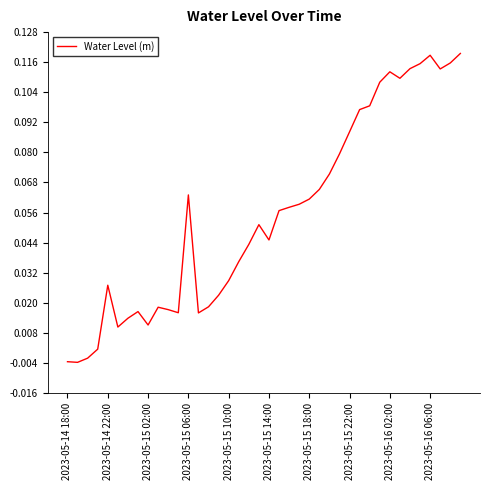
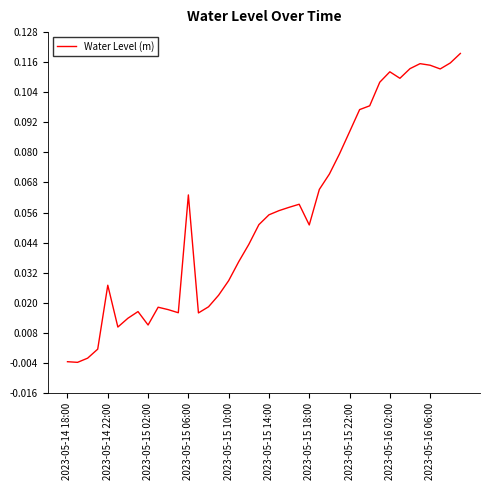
2023-05-15 14:00: 0.045 -> 0.055
2023-05-15 18:00: 0.061 -> 0.051
2023-05-16 06:00: 0.119 -> 0.115
